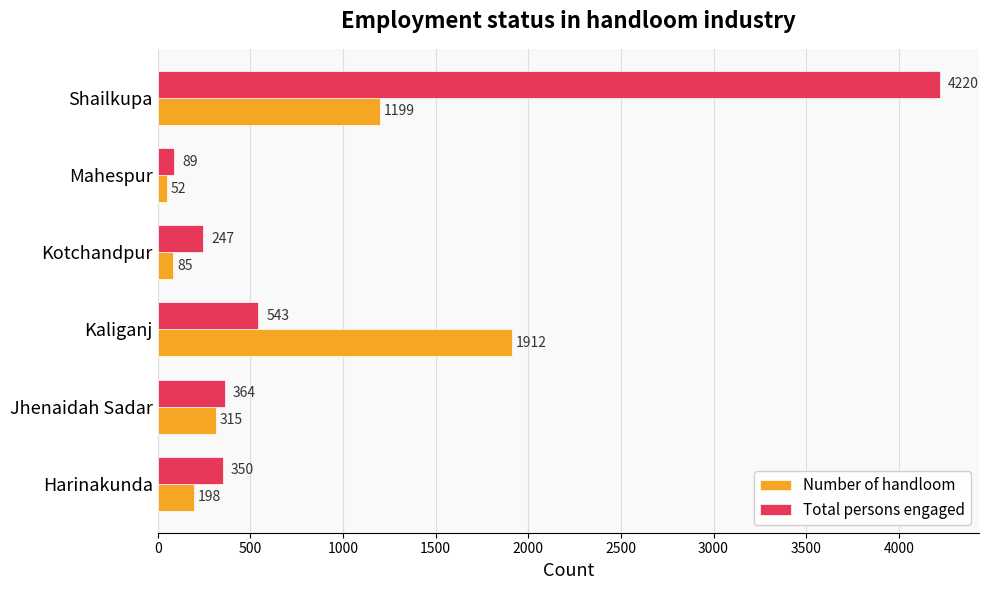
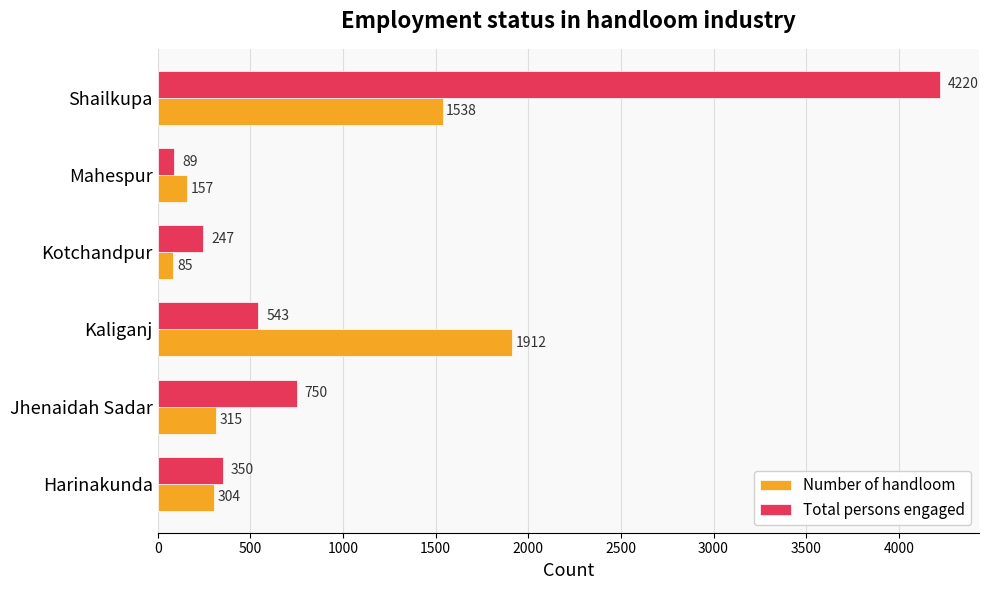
Number of handloom, Shailkupa: 1199 -> 1538
Number of handloom, Mahespur: 52 -> 157
Total persons engaged, Jhenaidah Sadar: 364 -> 750
Number of handloom, Harinakunda: 198 -> 304
